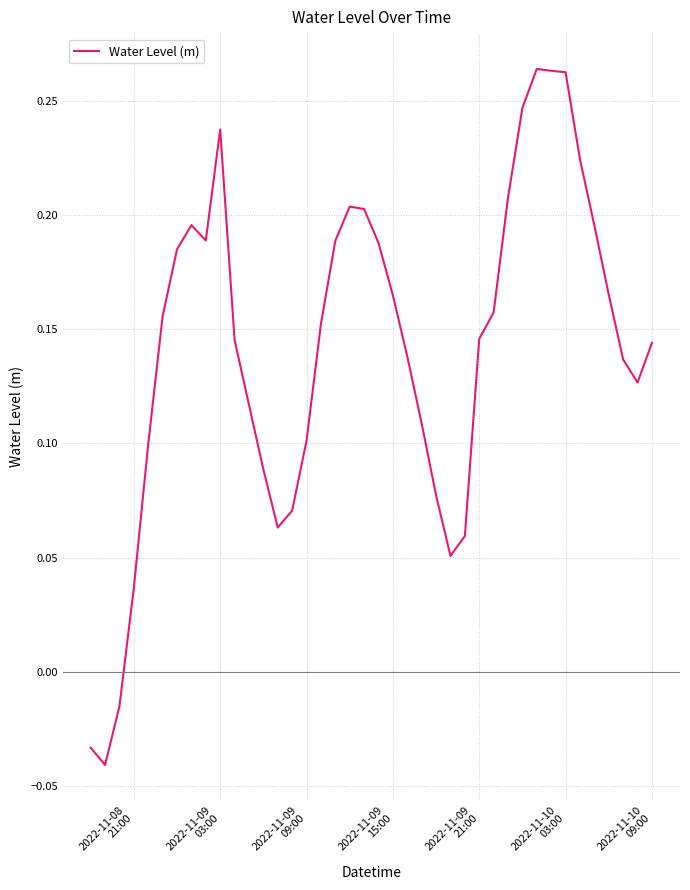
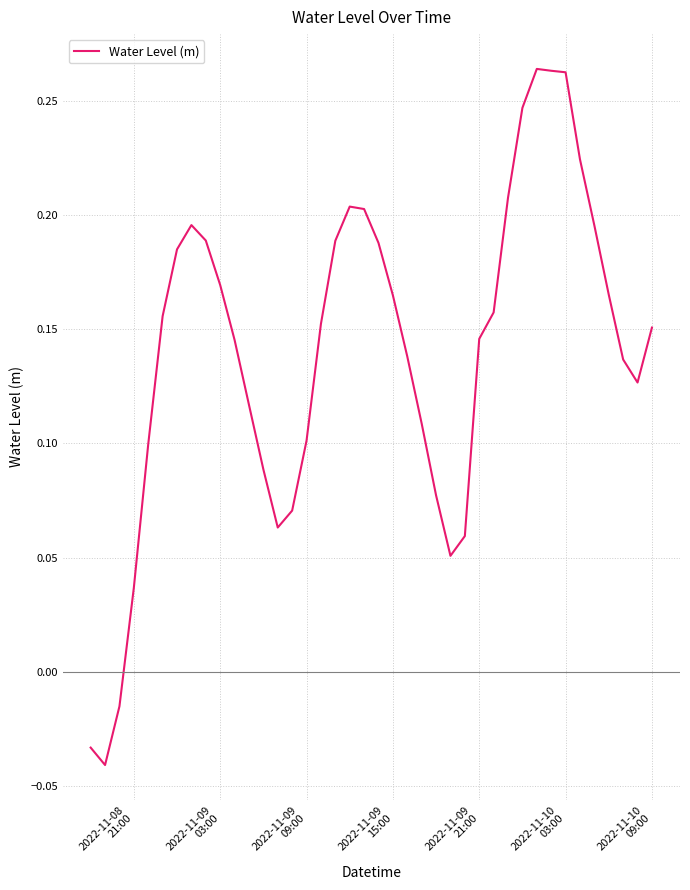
2022-11-09 03:00: 0.237 -> 0.169
2022-11-10 09:00: 0.144 -> 0.151
